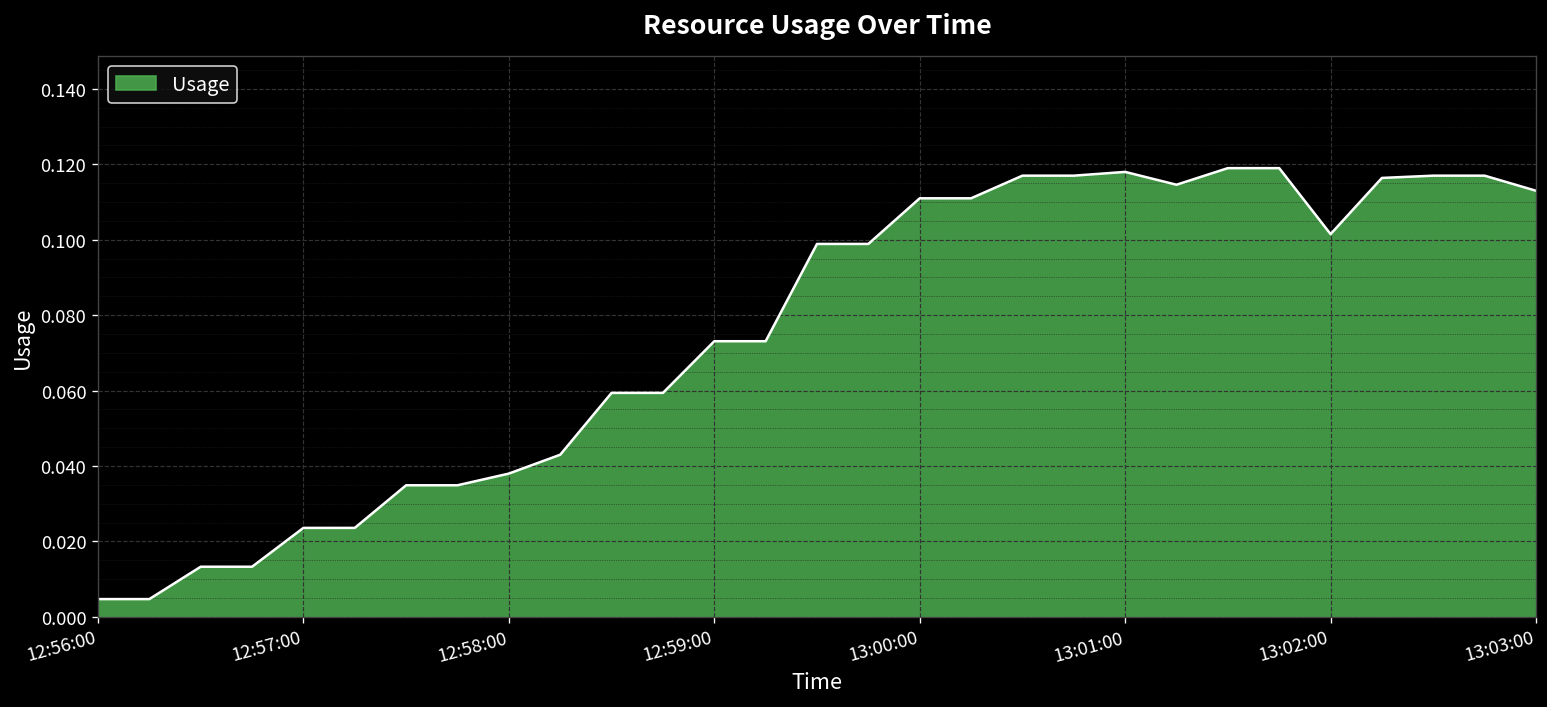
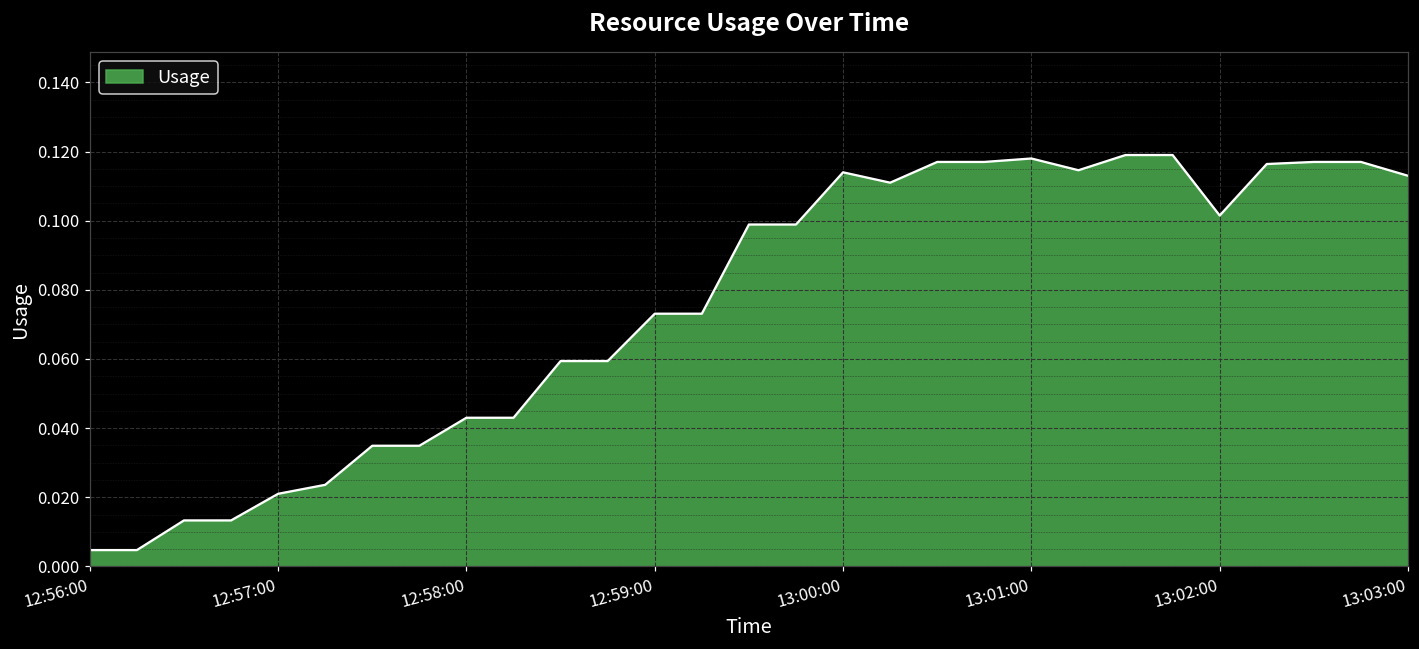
12:57:00: 0.024 -> 0.021
12:58:00: 0.038 -> 0.043
13:00:00: 0.111 -> 0.114
